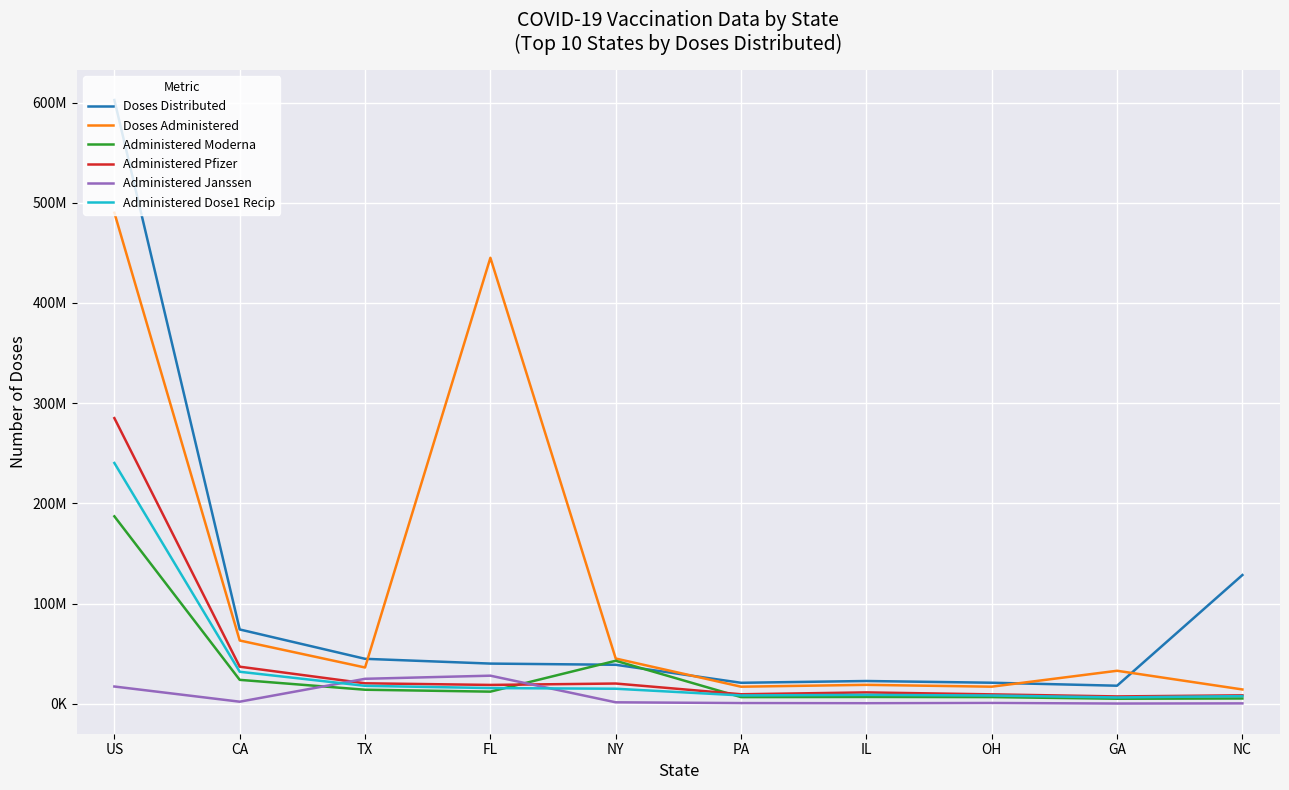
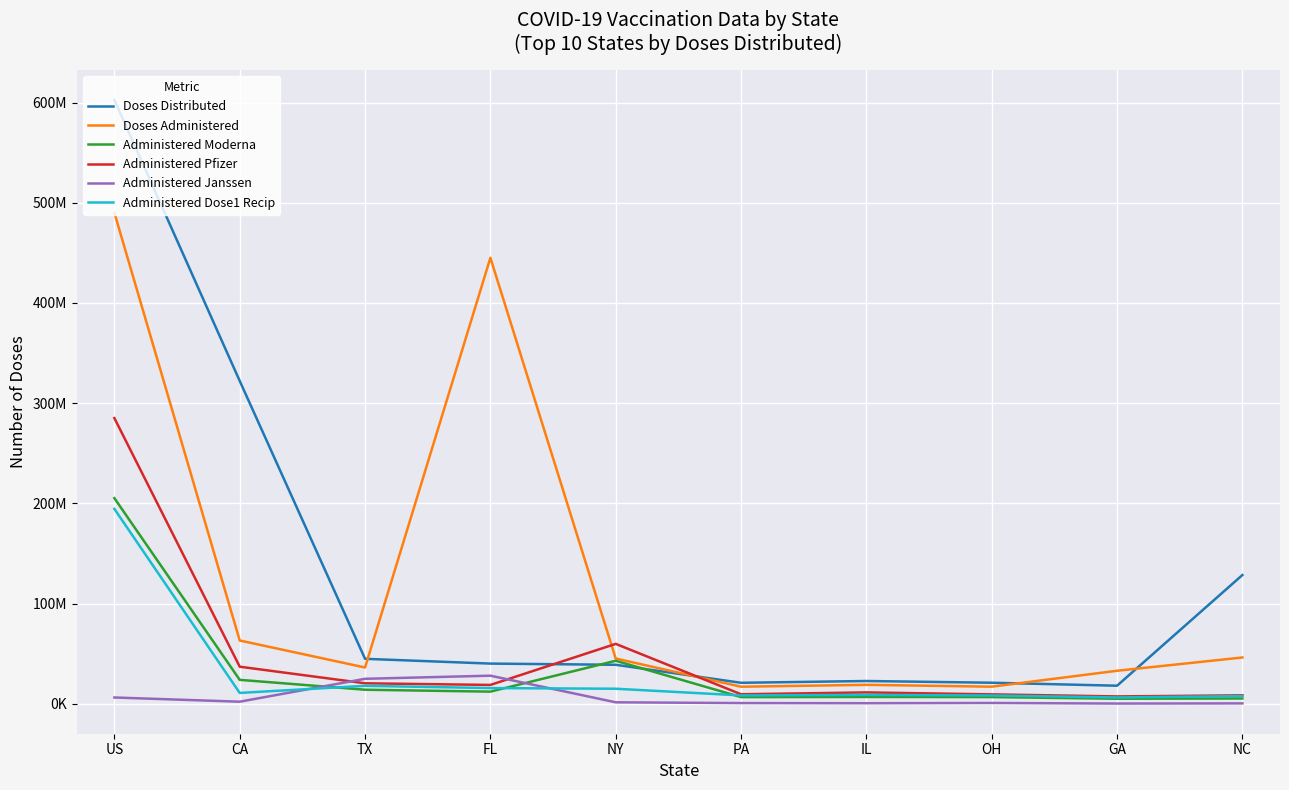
Administered Moderna, US: 187000000 -> 205000000
Administered Janssen, US: 17000000 -> 6000000
Administered Dose1 Recip, US: 240000000 -> 195000000
Doses Distributed, CA: 74000000 -> 322000000
Administered Dose1 Recip, CA: 32000000 -> 11000000
Administered Pfizer, NY: 20000000 -> 60000000
Doses Administered, NC: 14000000 -> 46000000
